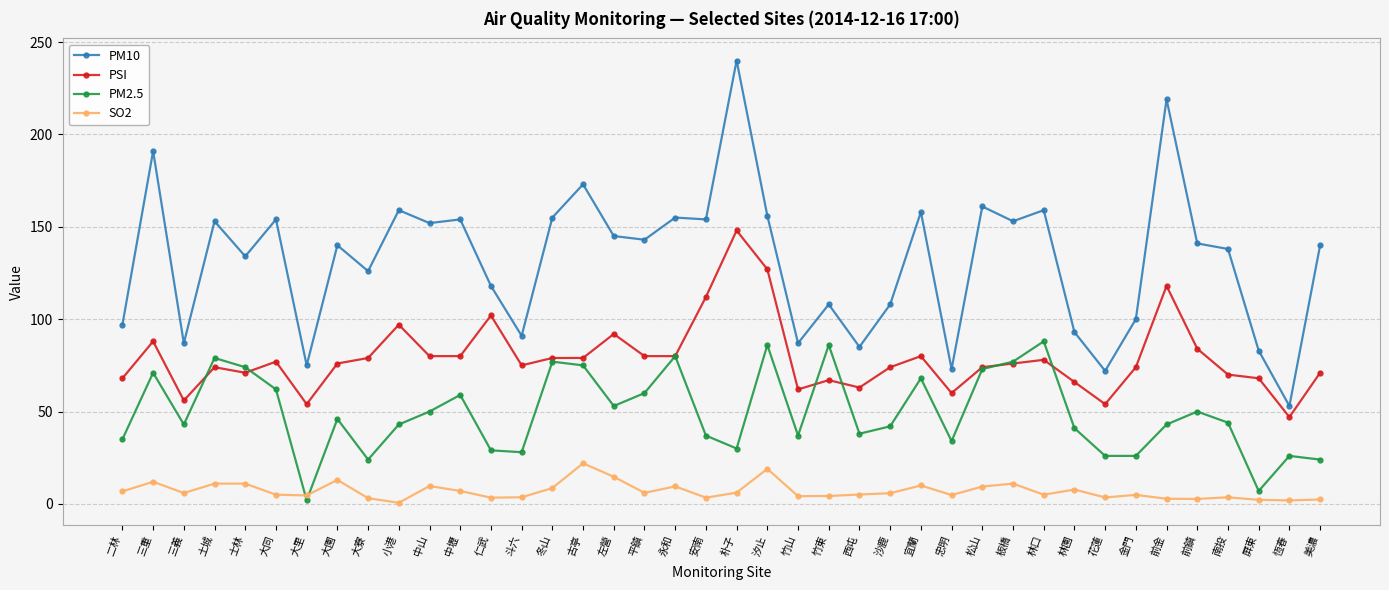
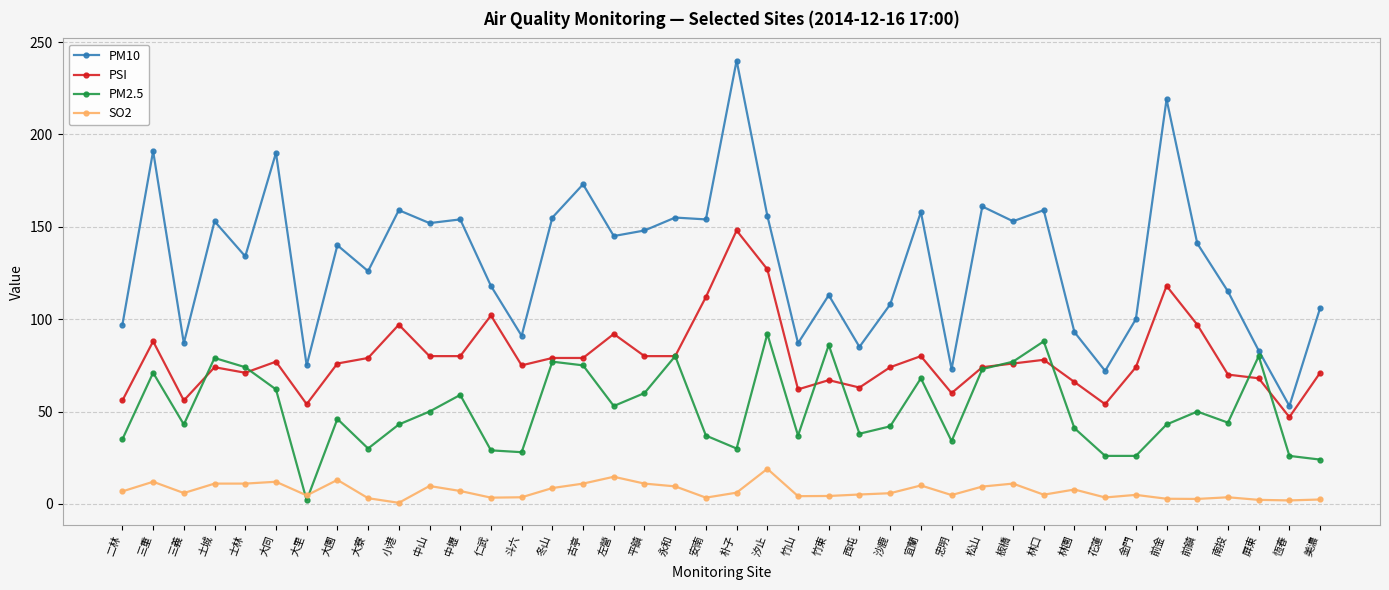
PSI, 二林: 68 -> 56
PM10, 大同: 154 -> 190
SO2, 大同: 5 -> 12
PM2.5, 大寮: 24 -> 30
SO2, 古亭: 22 -> 11
PM10, 平鎮: 143 -> 148
SO2, 平鎮: 6 -> 11
PM2.5, 汐止: 86 -> 92
PM10, 竹東: 108 -> 113
PSI, 前鎮: 84 -> 97
PM10, 南投: 138 -> 115
PM2.5, 屏東: 7 -> 80
PM10, 美濃: 140 -> 106
